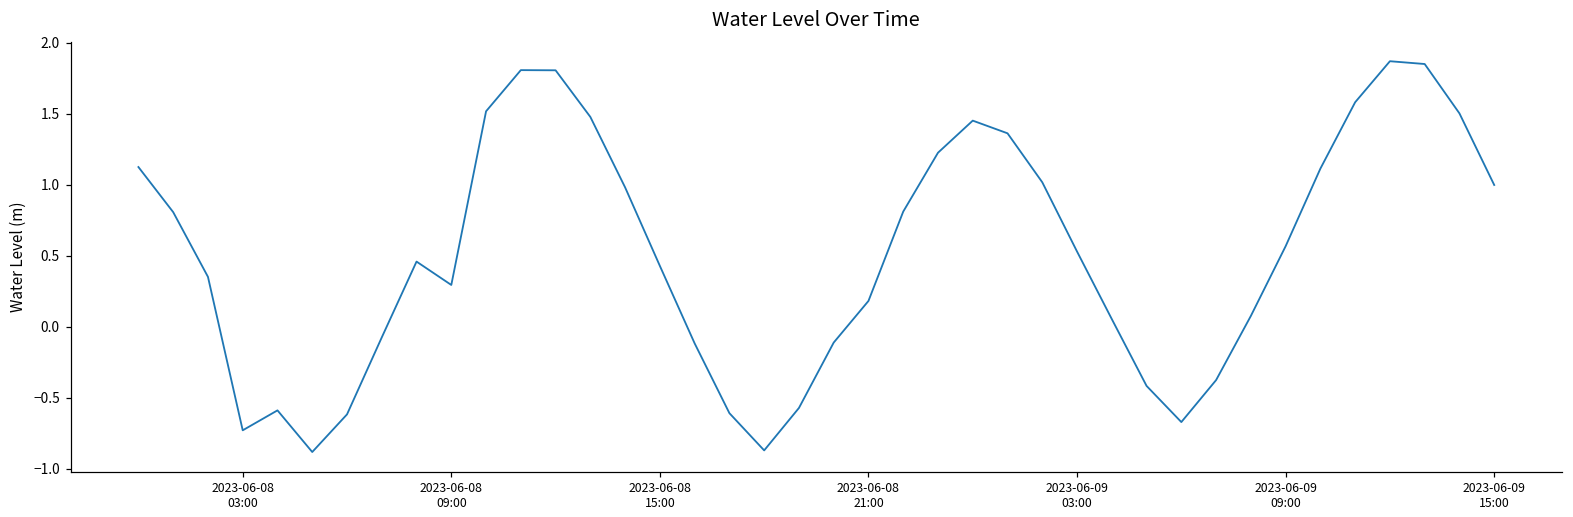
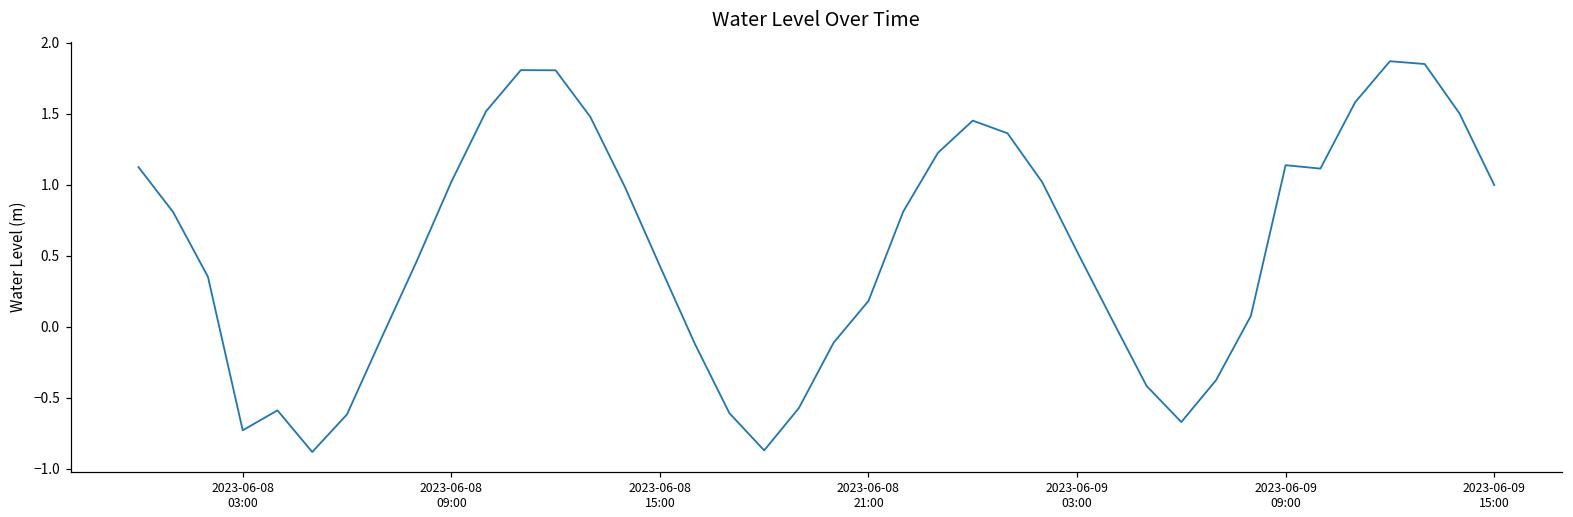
2023-06-08 09:00: 0.30 -> 1.02
2023-06-09 09:00: 0.57 -> 1.14
